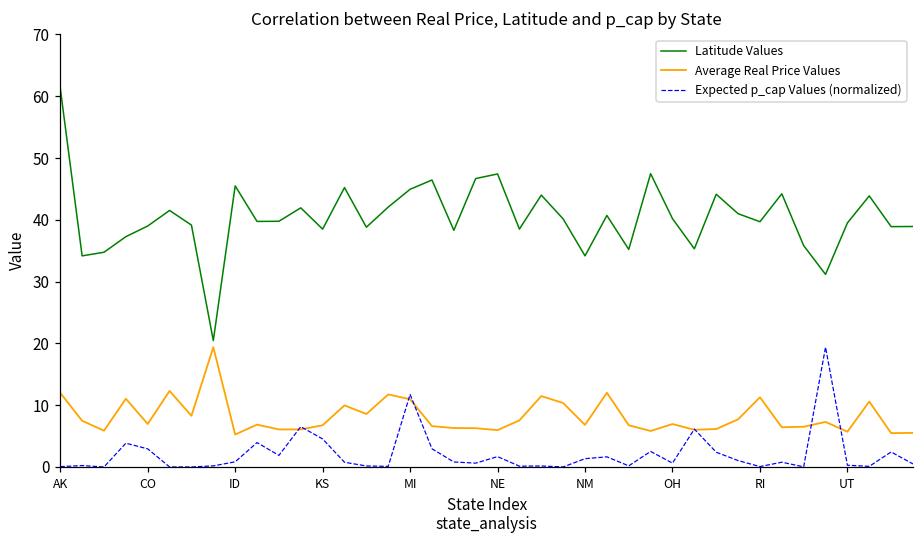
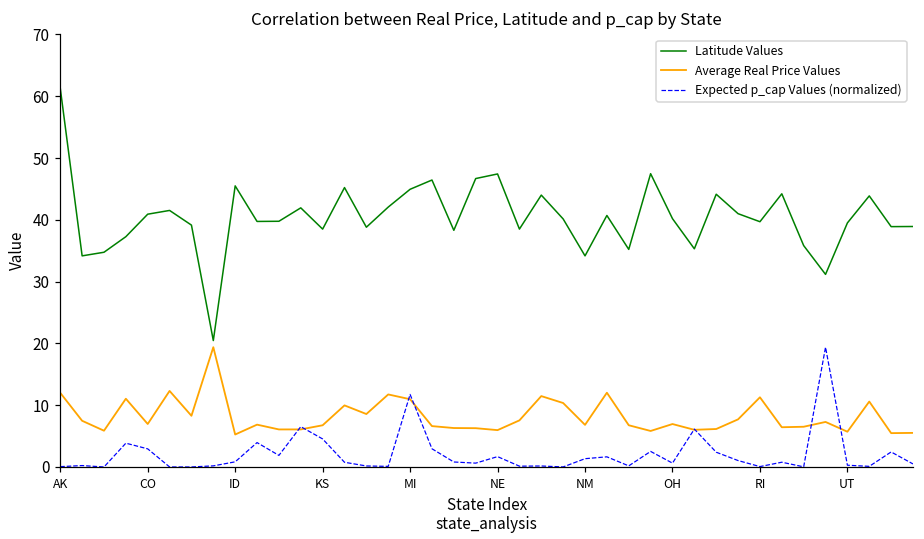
Latitude Values, CO: 39 -> 41
